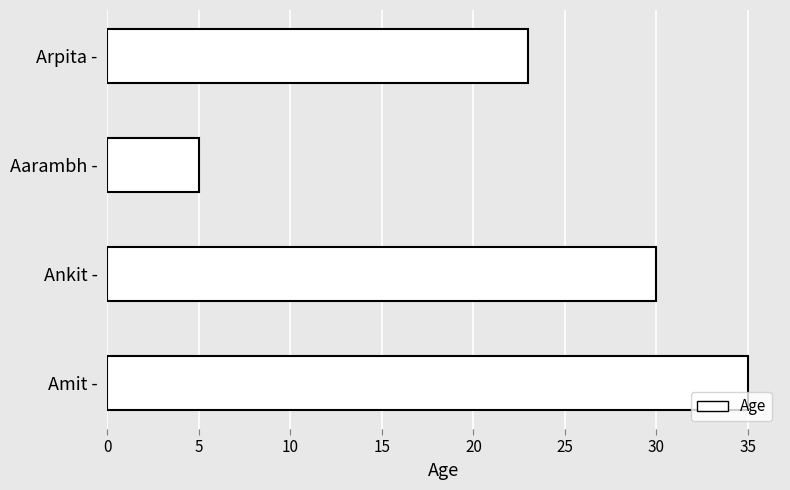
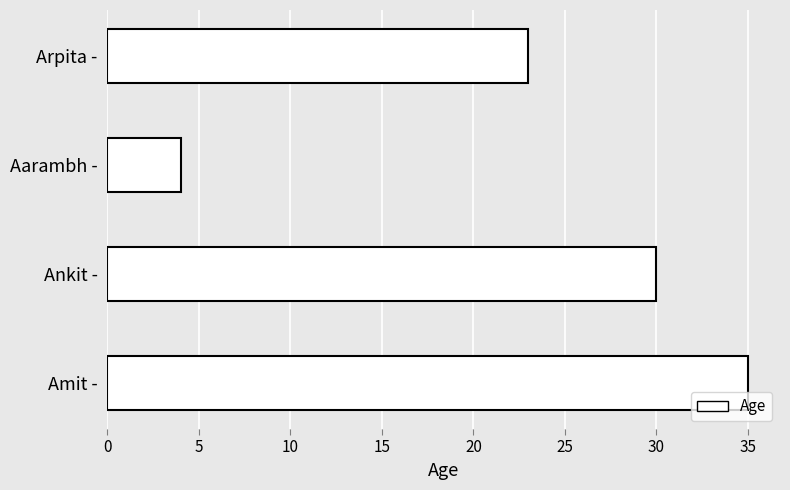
Aarambh -: 5 -> 4
